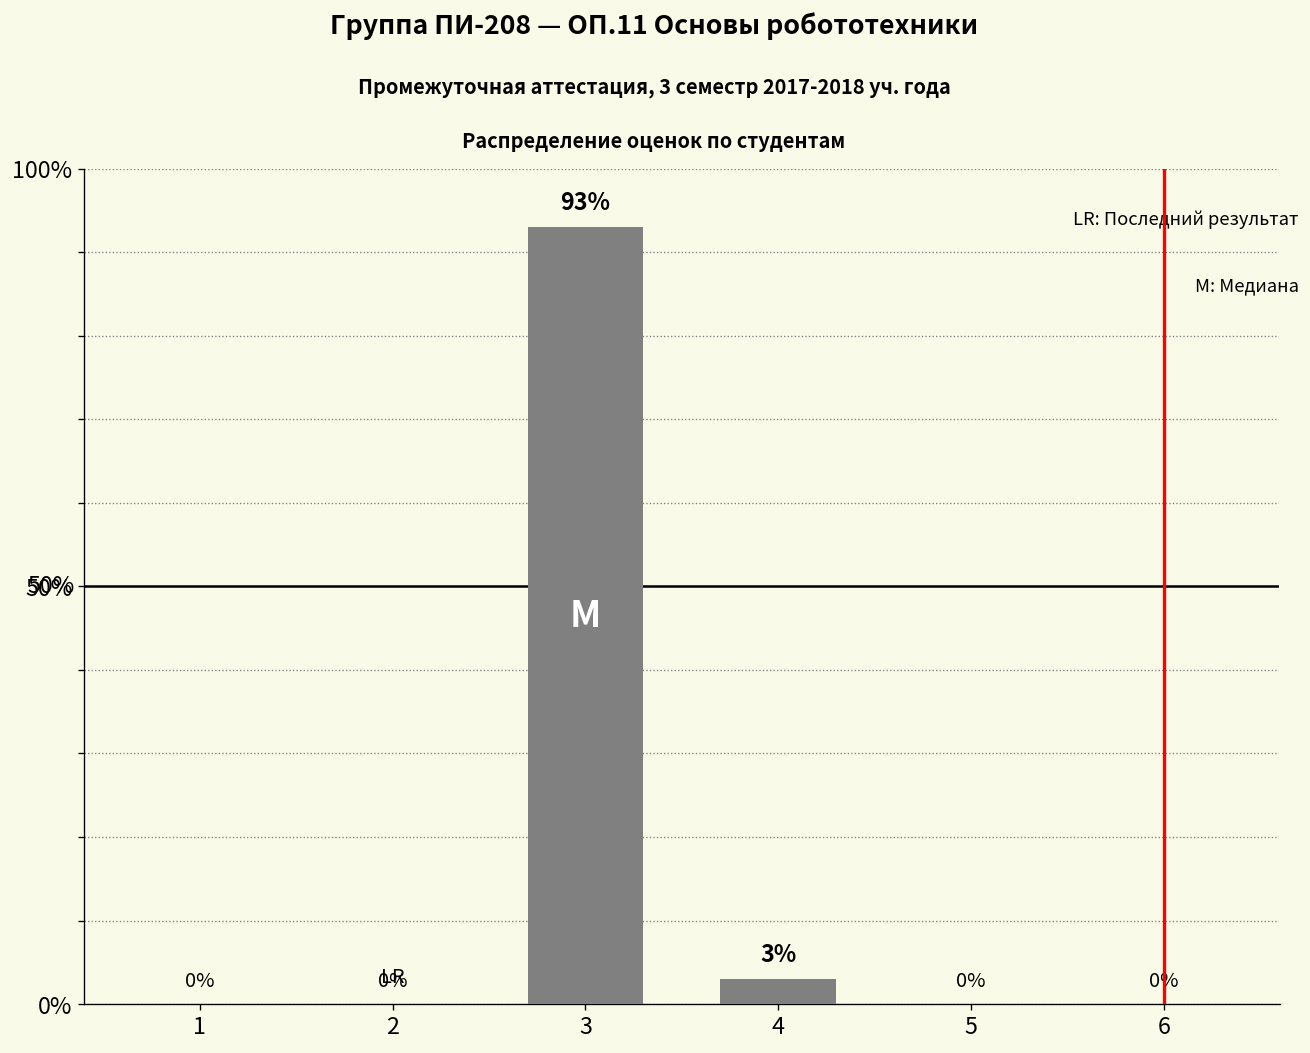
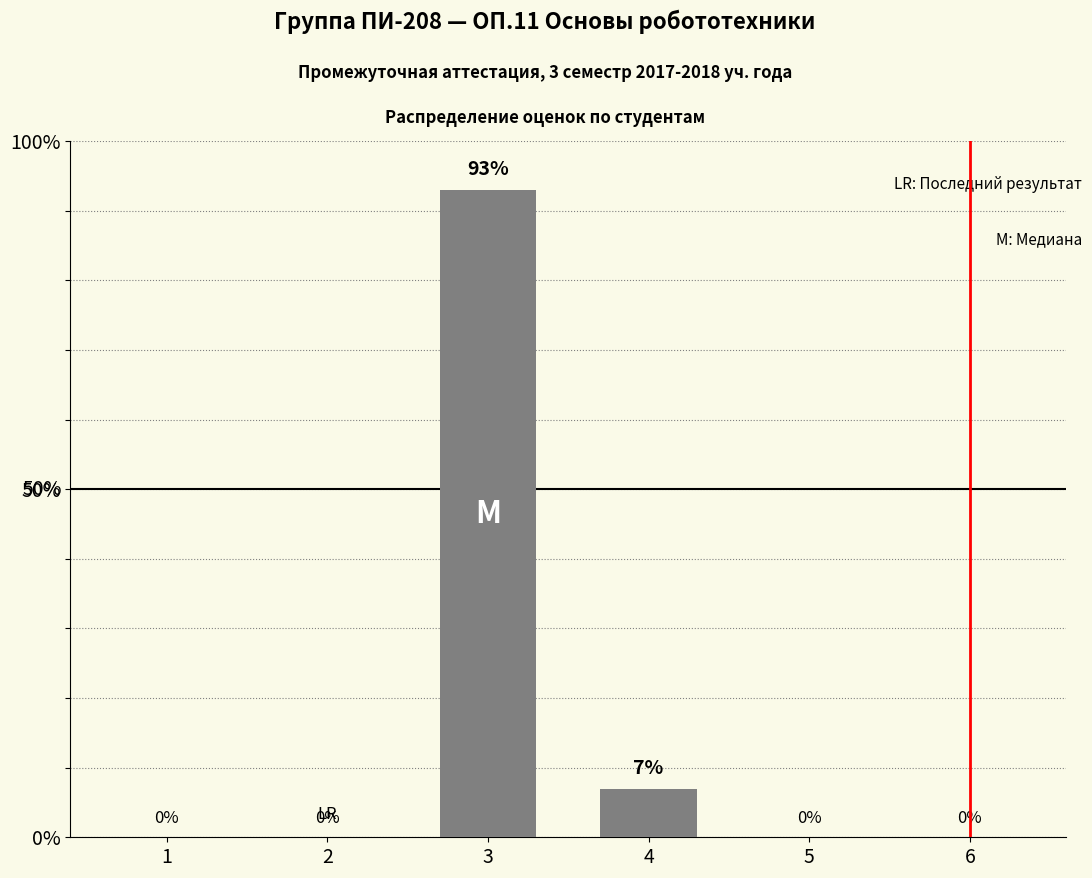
4: 3% -> 7%
